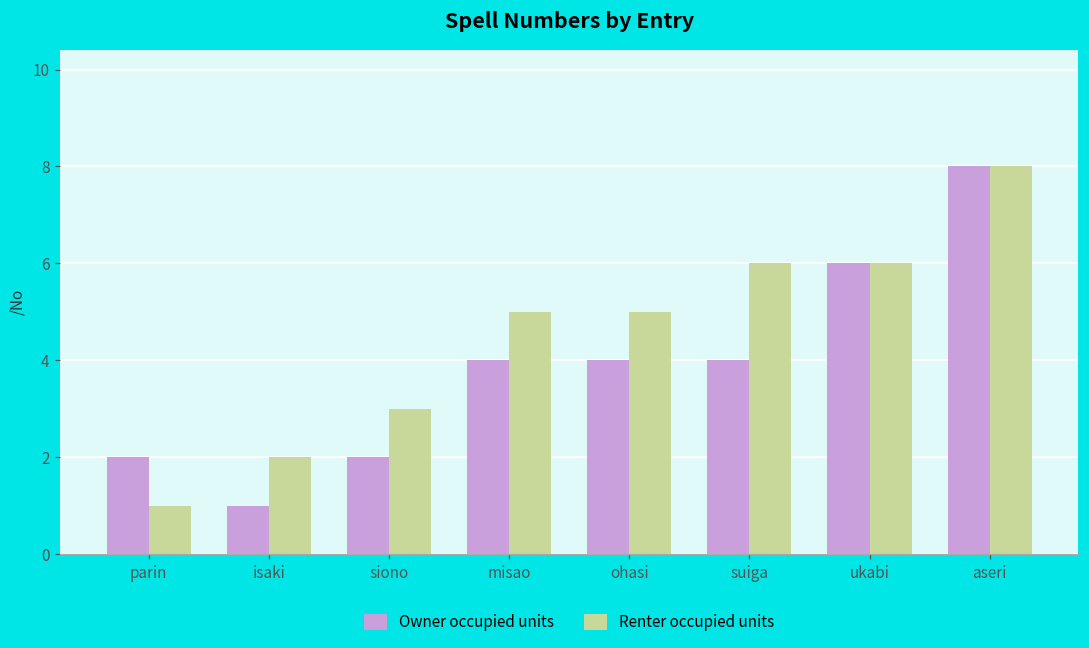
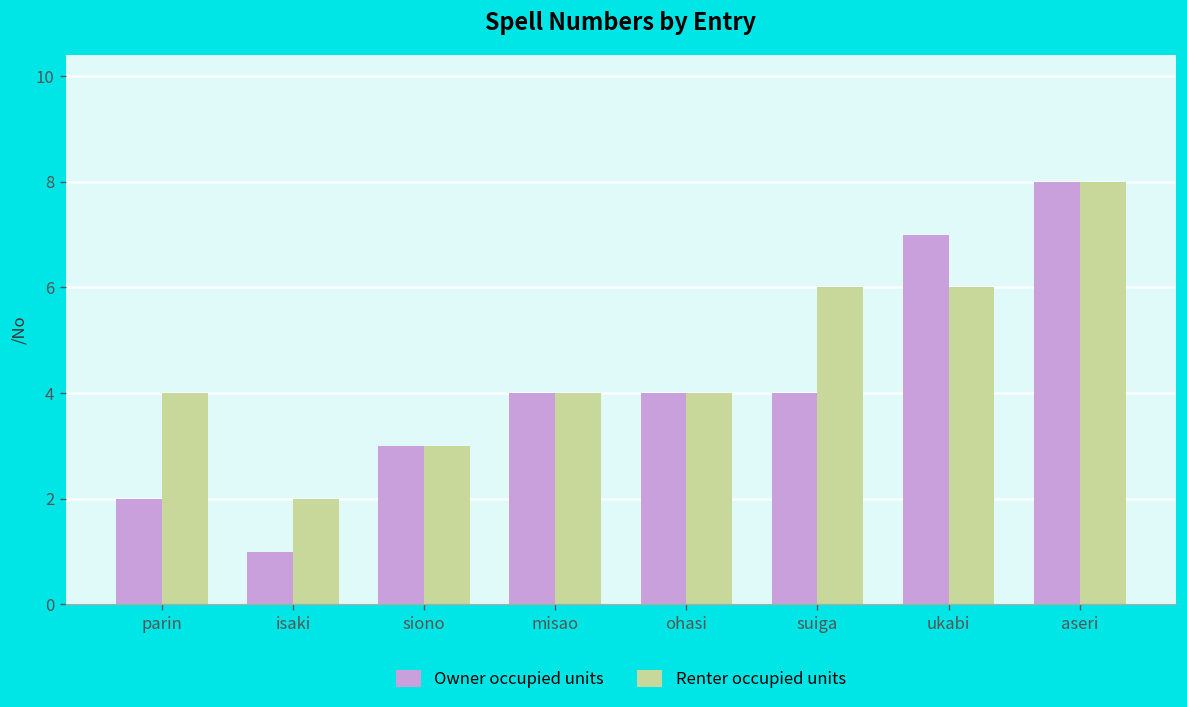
Renter occupied units, parin: 1 -> 4
Owner occupied units, siono: 2 -> 3
Renter occupied units, misao: 5 -> 4
Renter occupied units, ohasi: 5 -> 4
Owner occupied units, ukabi: 6 -> 7
